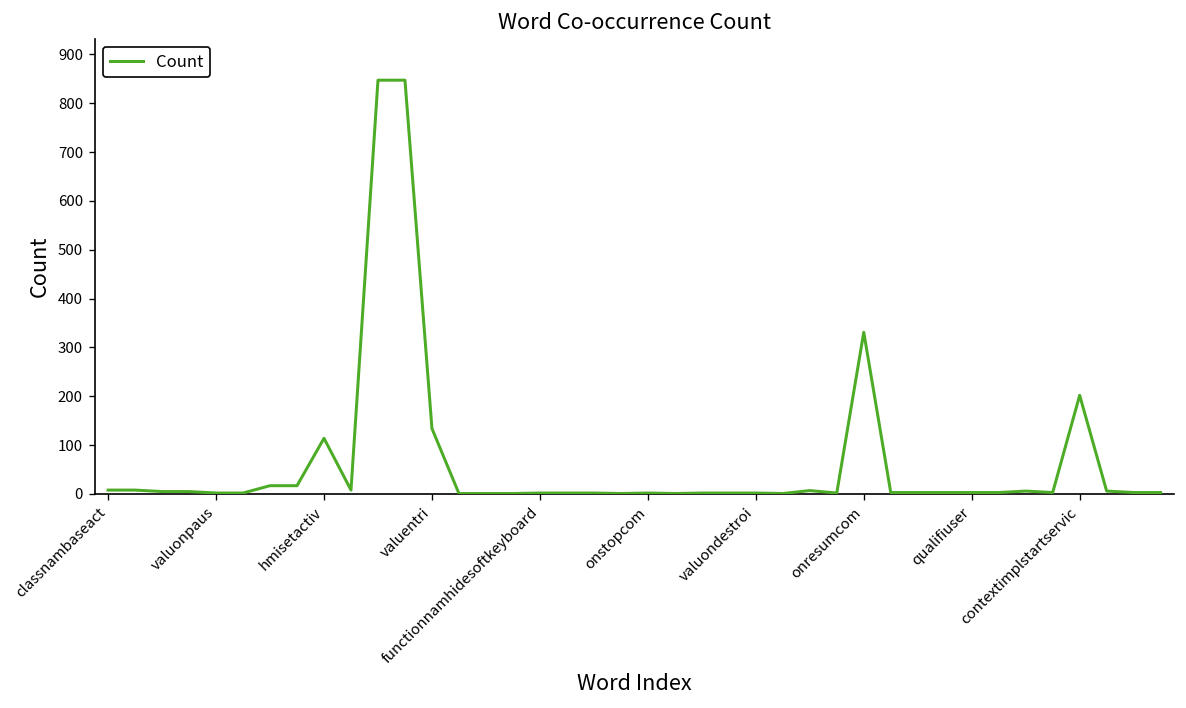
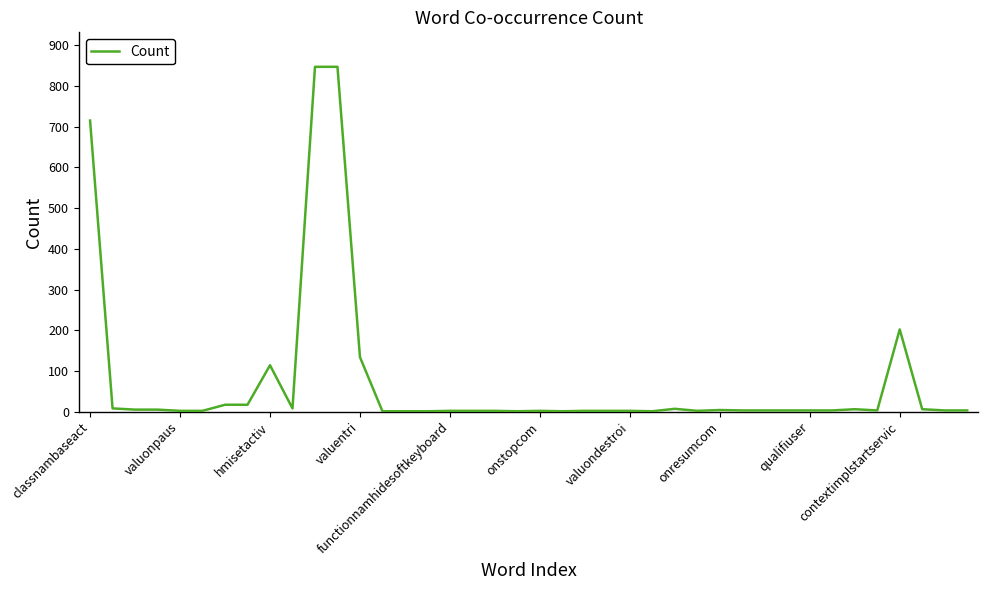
classnambaseact: 10 -> 720
onresumcom: 330 -> 0
